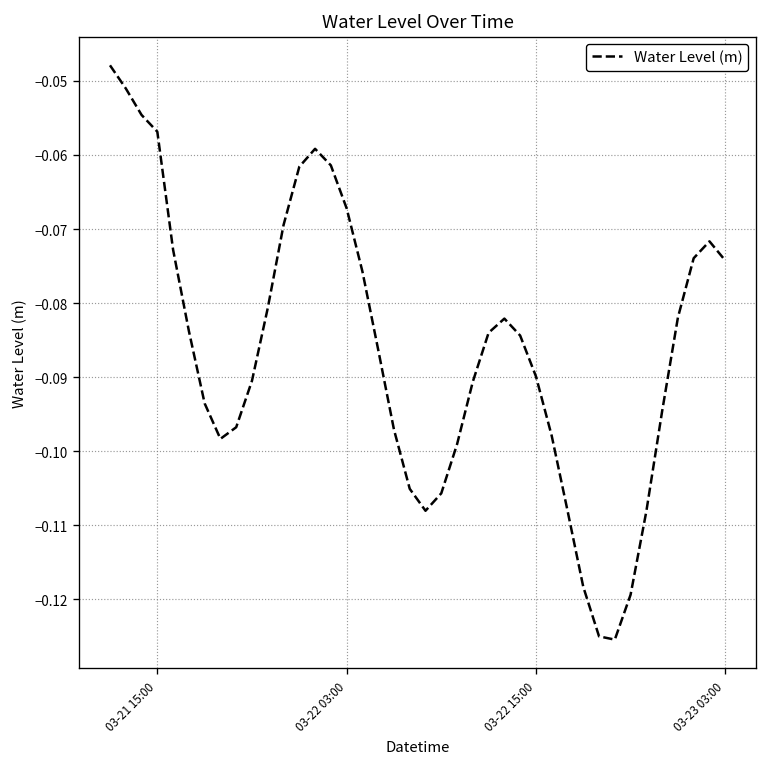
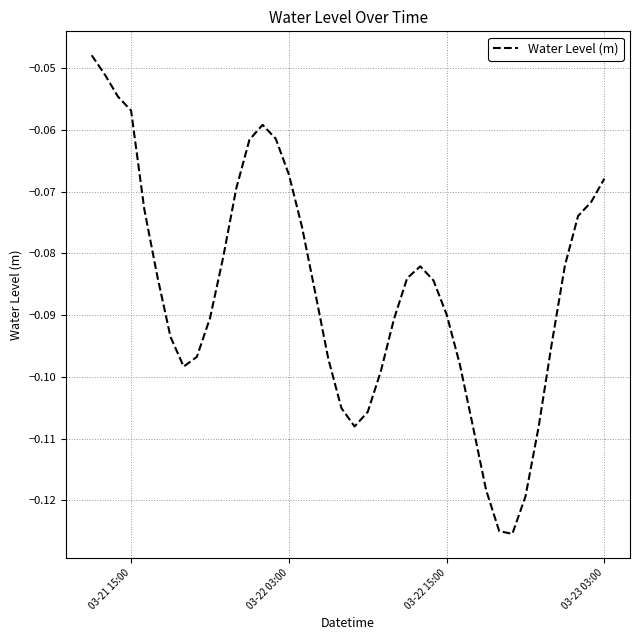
03-23 03:00: -0.074 -> -0.068
